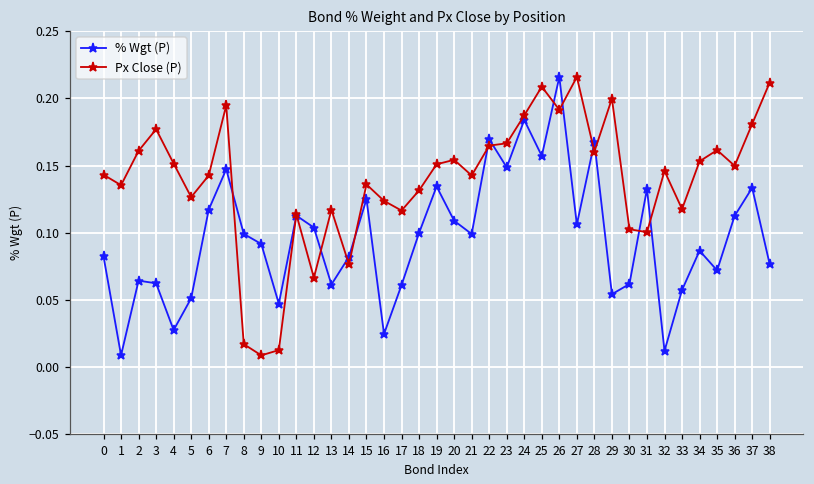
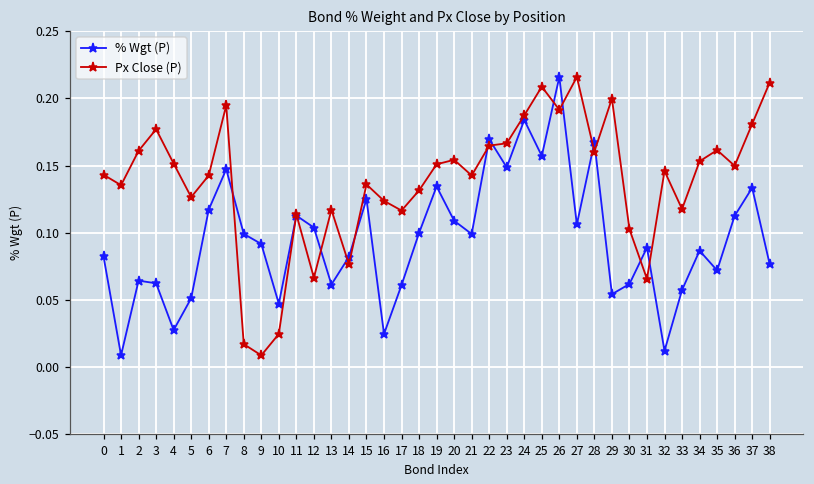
Px Close (P), 10: 0.013 -> 0.025
% Wgt (P), 31: 0.133 -> 0.089
Px Close (P), 31: 0.100 -> 0.066
